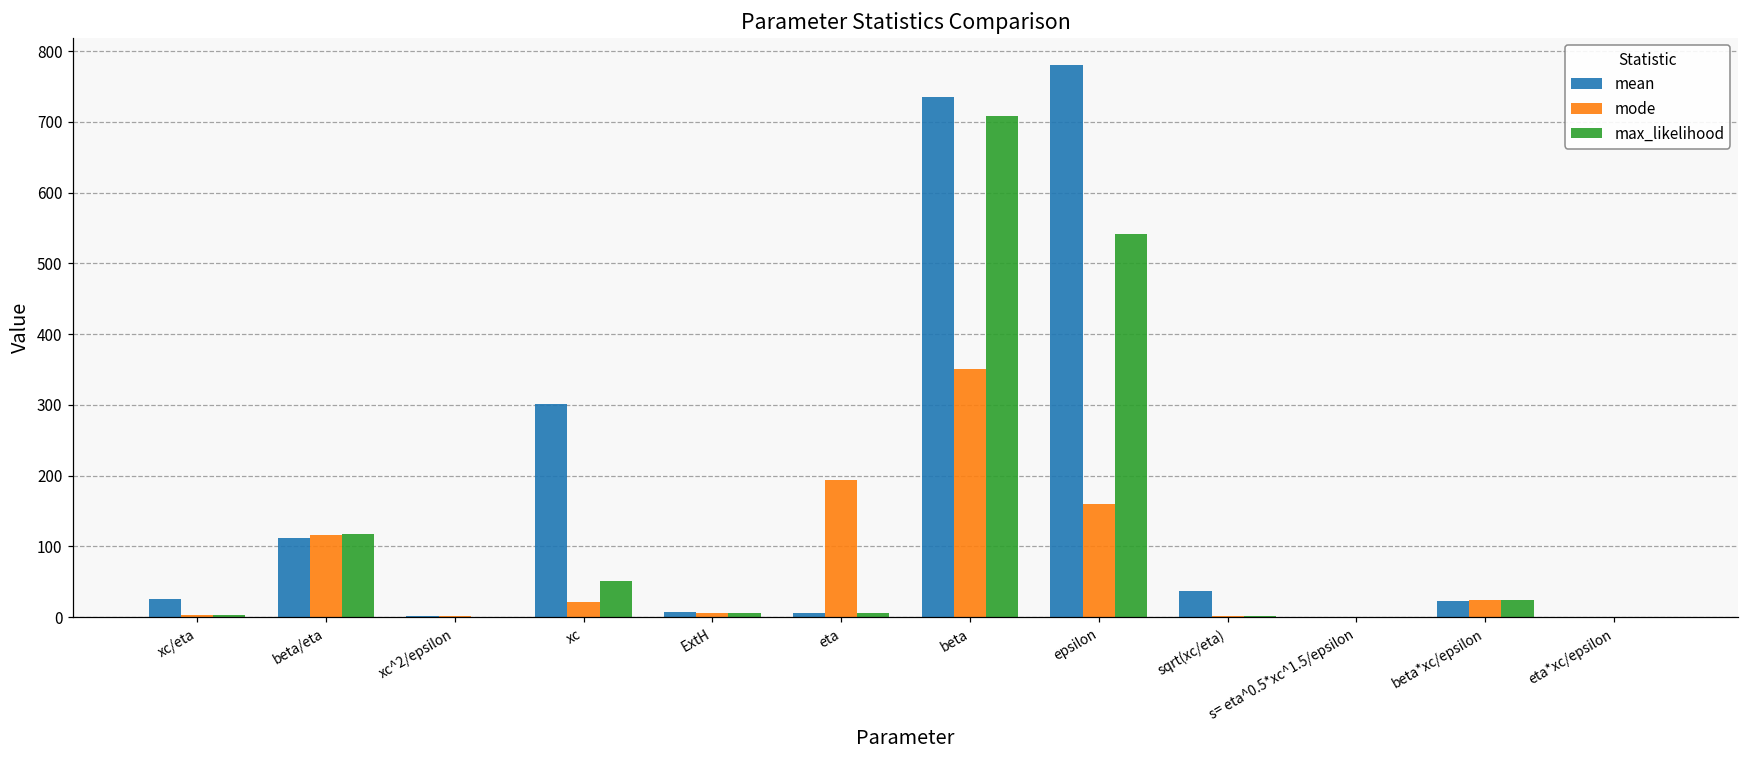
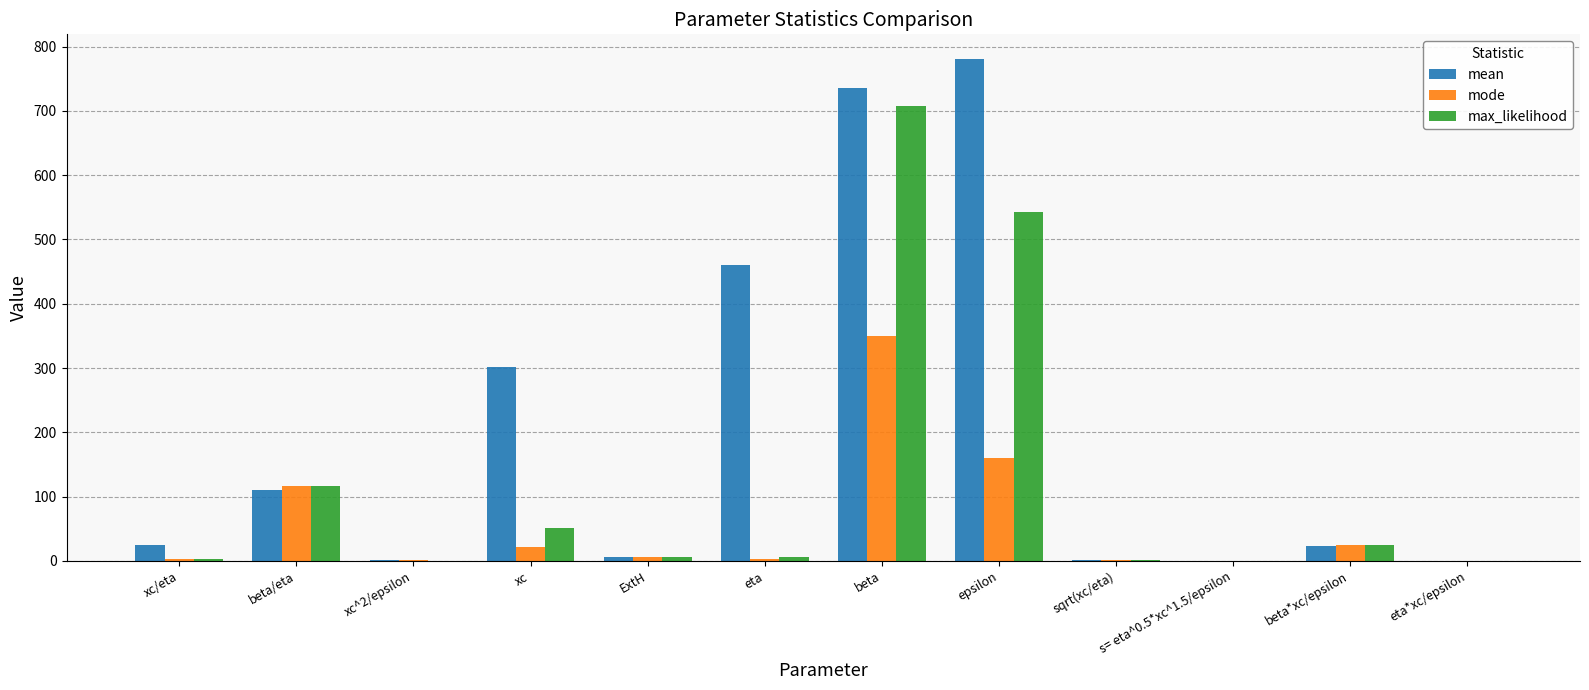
mean, eta: 10 -> 460
mode, eta: 190 -> 0
mean, sqrt(xc/eta): 40 -> 0
